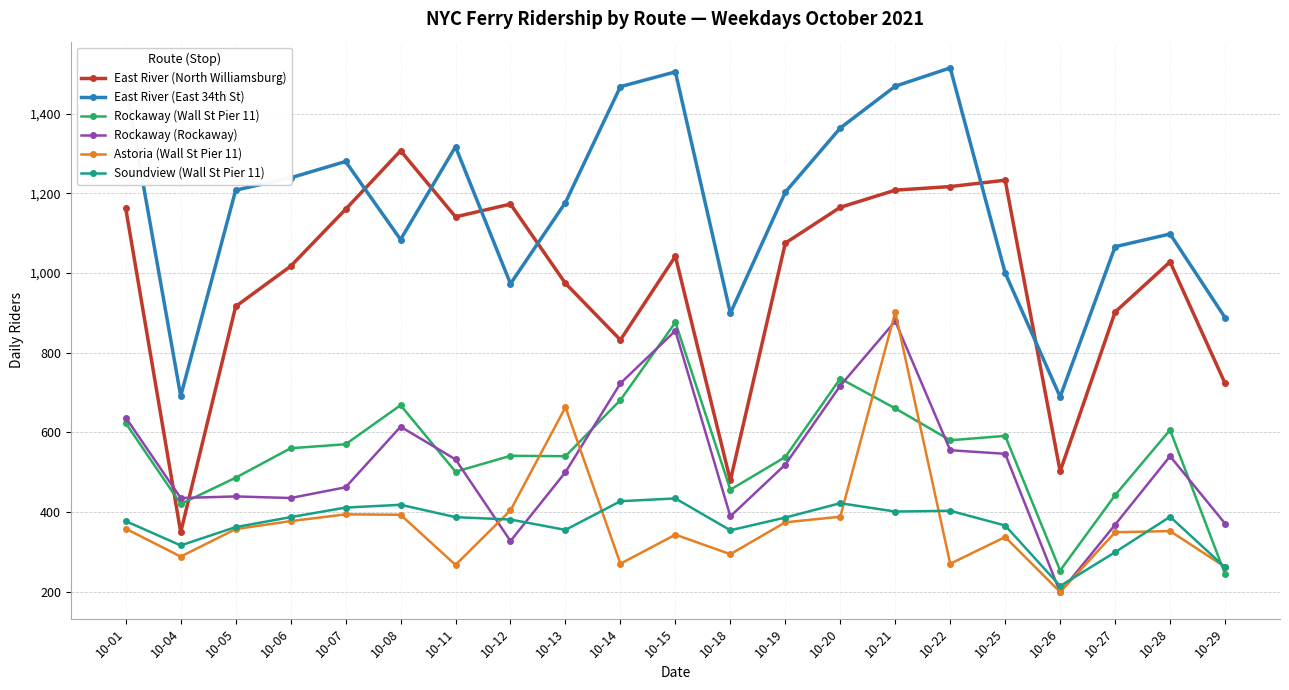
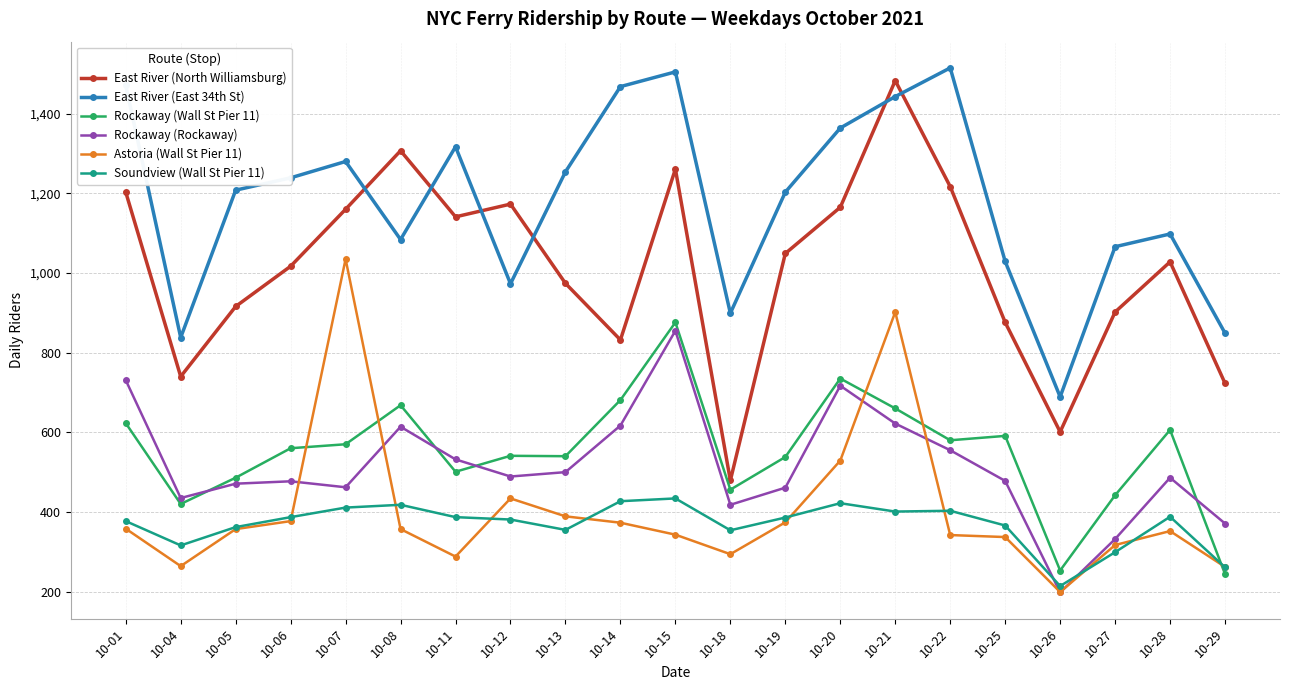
East River (North Williamsburg), 10-01: 1,160 -> 1,200
Rockaway (Rockaway), 10-01: 640 -> 730
East River (North Williamsburg), 10-04: 350 -> 740
East River (East 34th St), 10-04: 690 -> 840
Astoria (Wall St Pier 11), 10-04: 290 -> 260
Rockaway (Rockaway), 10-05: 440 -> 470
Rockaway (Rockaway), 10-06: 440 -> 480
Astoria (Wall St Pier 11), 10-07: 390 -> 1,040
Astoria (Wall St Pier 11), 10-08: 390 -> 360
Astoria (Wall St Pier 11), 10-11: 270 -> 290
Rockaway (Rockaway), 10-12: 330 -> 490
Astoria (Wall St Pier 11), 10-12: 400 -> 430
East River (East 34th St), 10-13: 1,180 -> 1,250
Astoria (Wall St Pier 11), 10-13: 660 -> 390
Rockaway (Rockaway), 10-14: 720 -> 620
Astoria (Wall St Pier 11), 10-14: 270 -> 370
East River (North Williamsburg), 10-15: 1,040 -> 1,260
Rockaway (Rockaway), 10-18: 390 -> 420
East River (North Williamsburg), 10-19: 1,080 -> 1,050
Rockaway (Rockaway), 10-19: 520 -> 460
Astoria (Wall St Pier 11), 10-20: 390 -> 530
East River (North Williamsburg), 10-21: 1,210 -> 1,480
East River (East 34th St), 10-21: 1,470 -> 1,440
Rockaway (Rockaway), 10-21: 880 -> 620
Astoria (Wall St Pier 11), 10-22: 270 -> 340
East River (North Williamsburg), 10-25: 1,230 -> 880
East River (East 34th St), 10-25: 1,000 -> 1,030
Rockaway (Rockaway), 10-25: 550 -> 480
East River (North Williamsburg), 10-26: 500 -> 600
Rockaway (Rockaway), 10-27: 370 -> 330
Astoria (Wall St Pier 11), 10-27: 350 -> 320
Rockaway (Rockaway), 10-28: 540 -> 490
East River (East 34th St), 10-29: 890 -> 850
